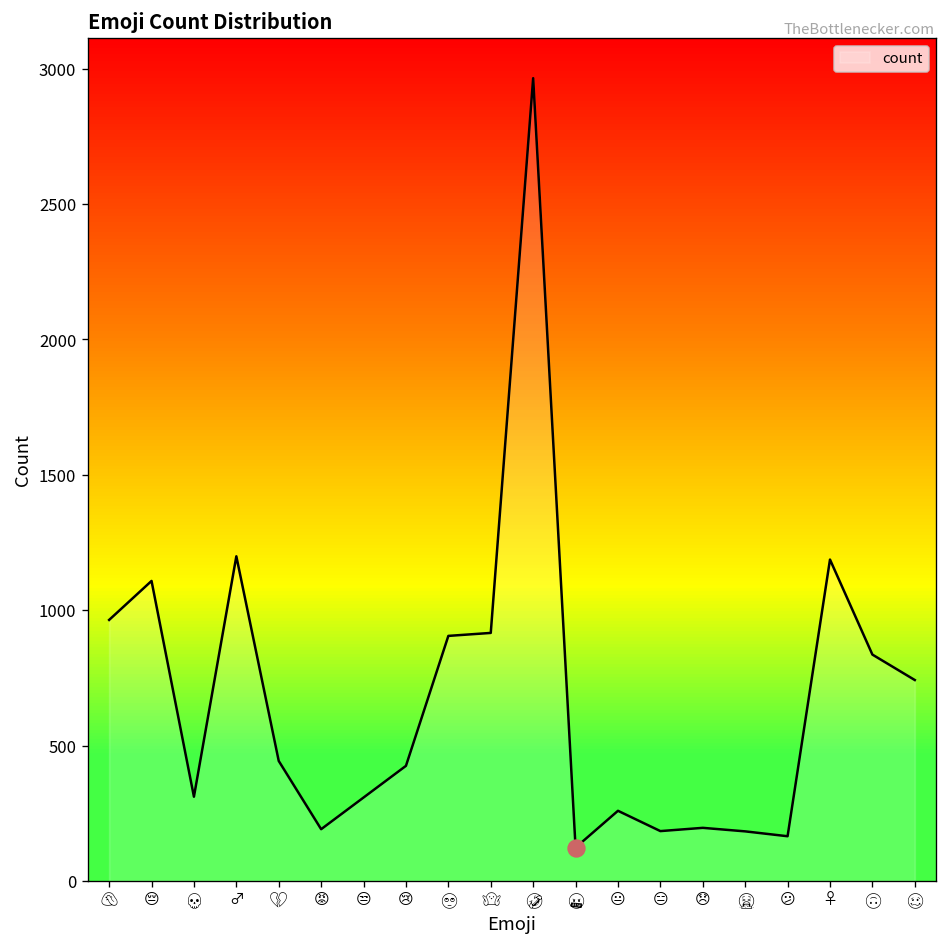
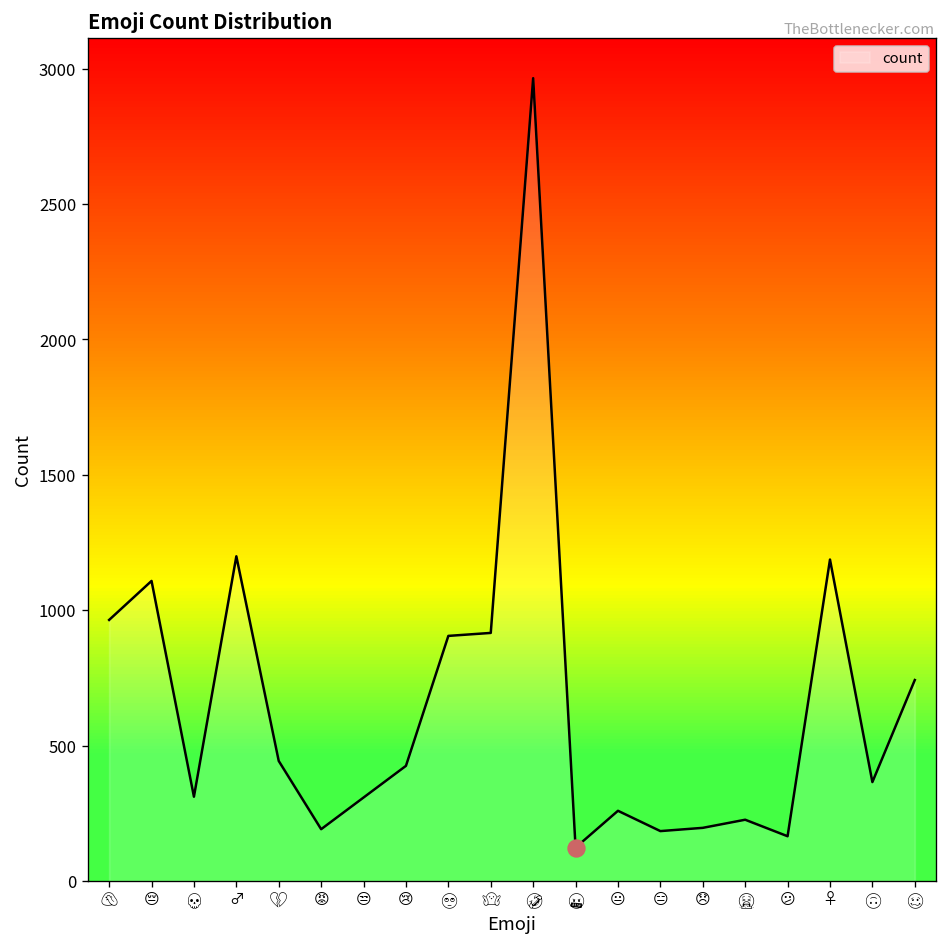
count, 🤮: 180 -> 230
count, 🙃: 840 -> 370
